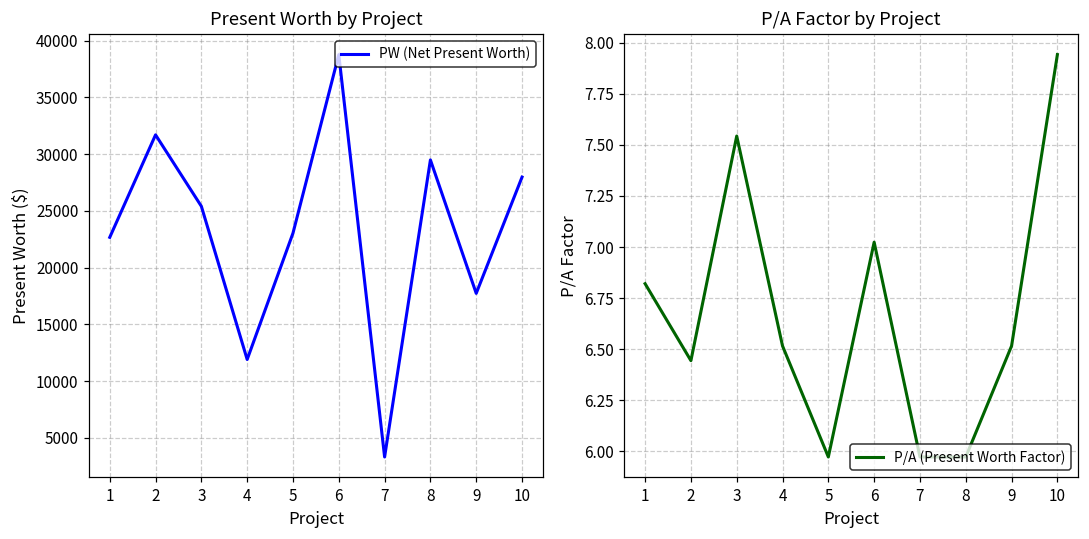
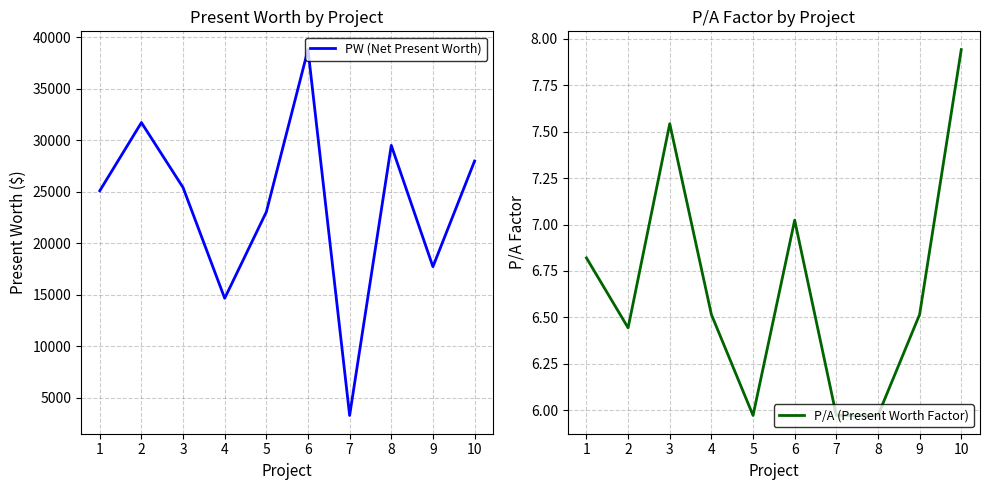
Present Worth by Project, 1: 22700 -> 25100
Present Worth by Project, 4: 11900 -> 14700
